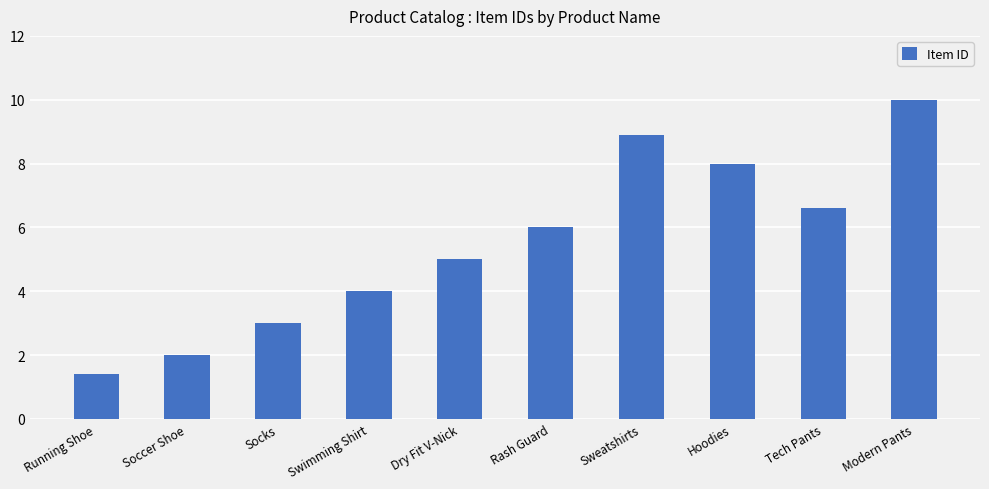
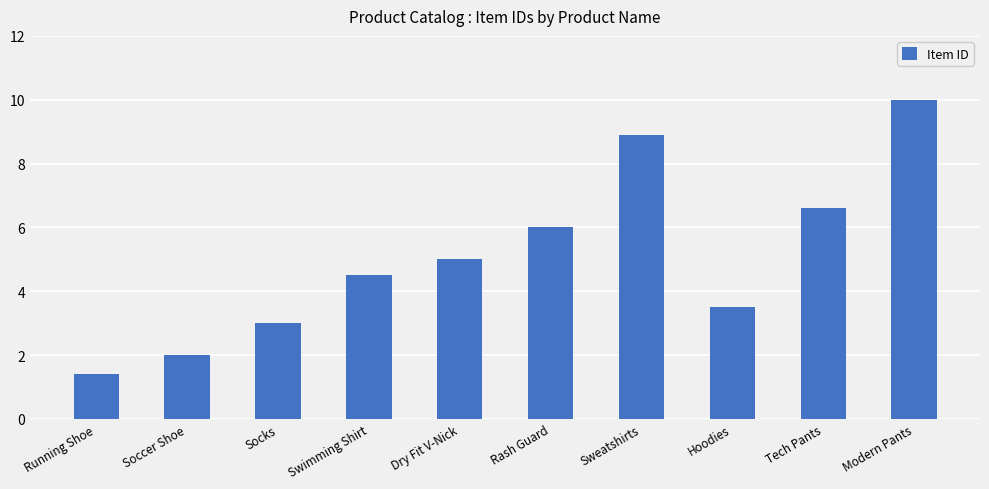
Swimming Shirt: 4.0 -> 4.5
Hoodies: 8.0 -> 3.5
